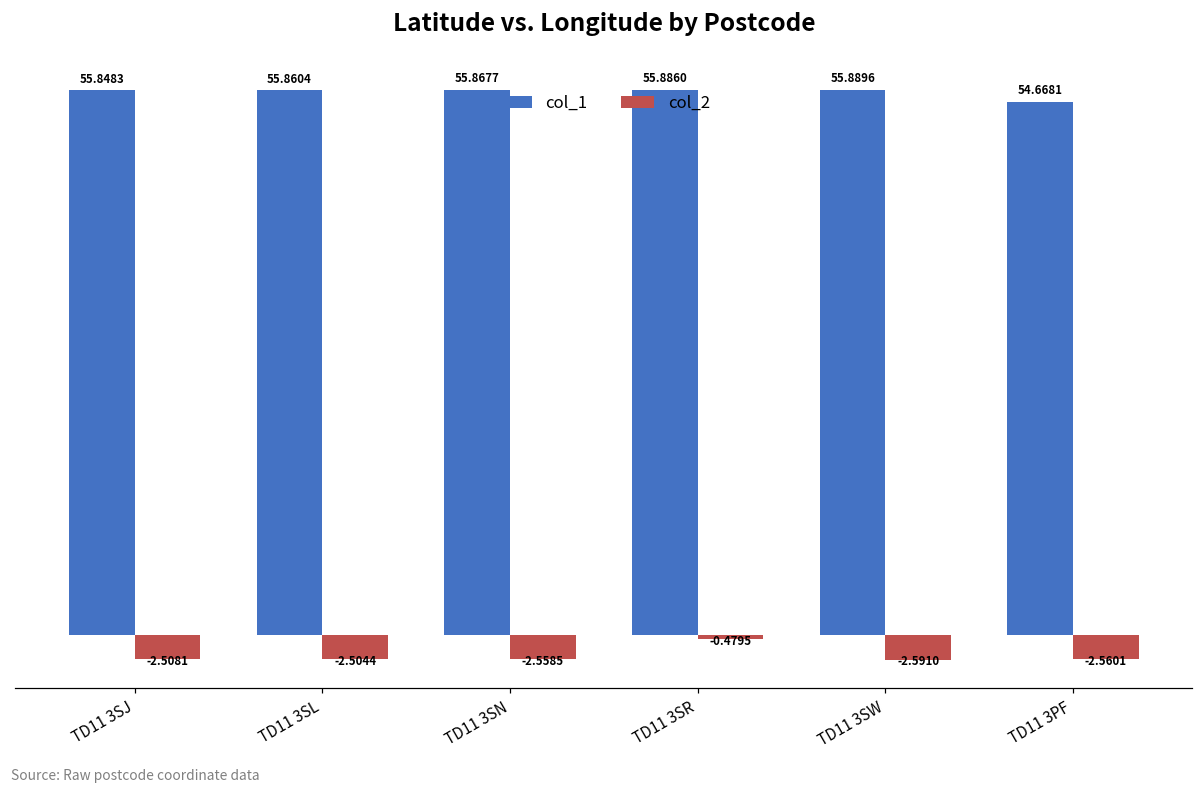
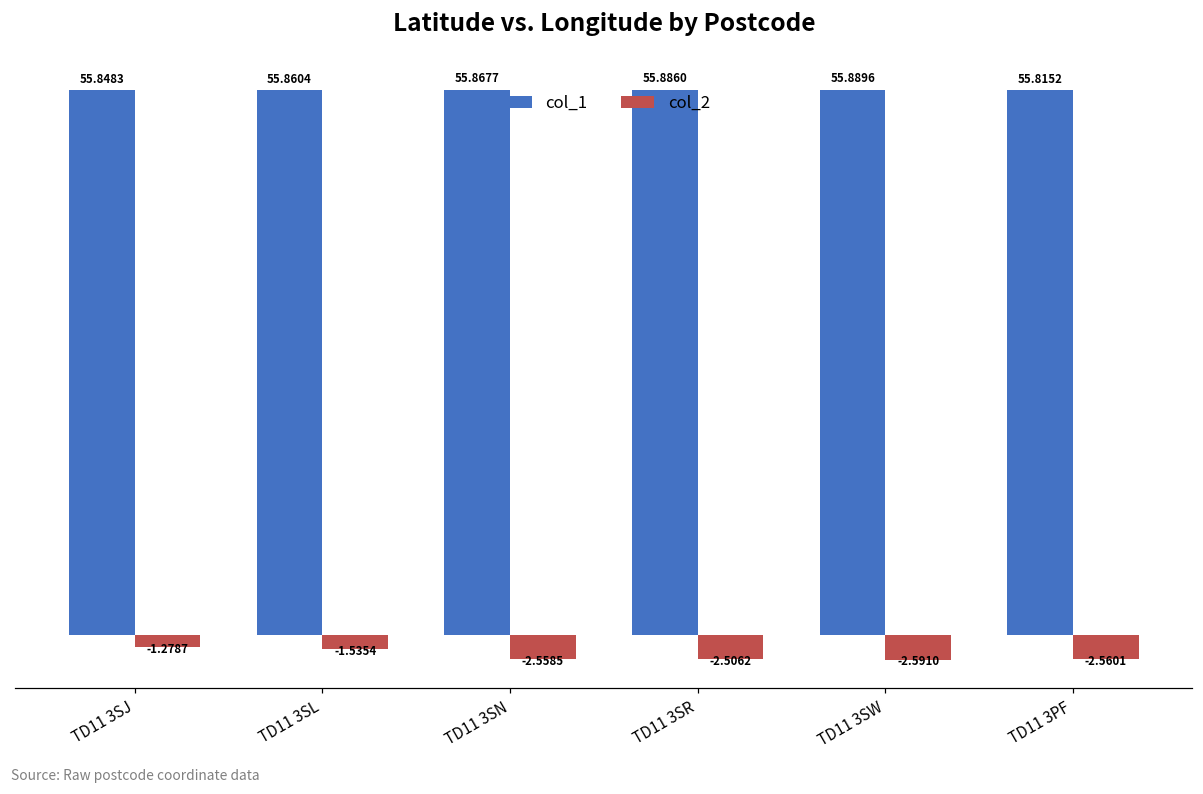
col_2, TD11 3SJ: -2.5081 -> -1.2787
col_2, TD11 3SL: -2.5044 -> -1.5354
col_2, TD11 3SR: -0.4795 -> -2.5062
col_1, TD11 3PF: 54.6681 -> 55.8152
